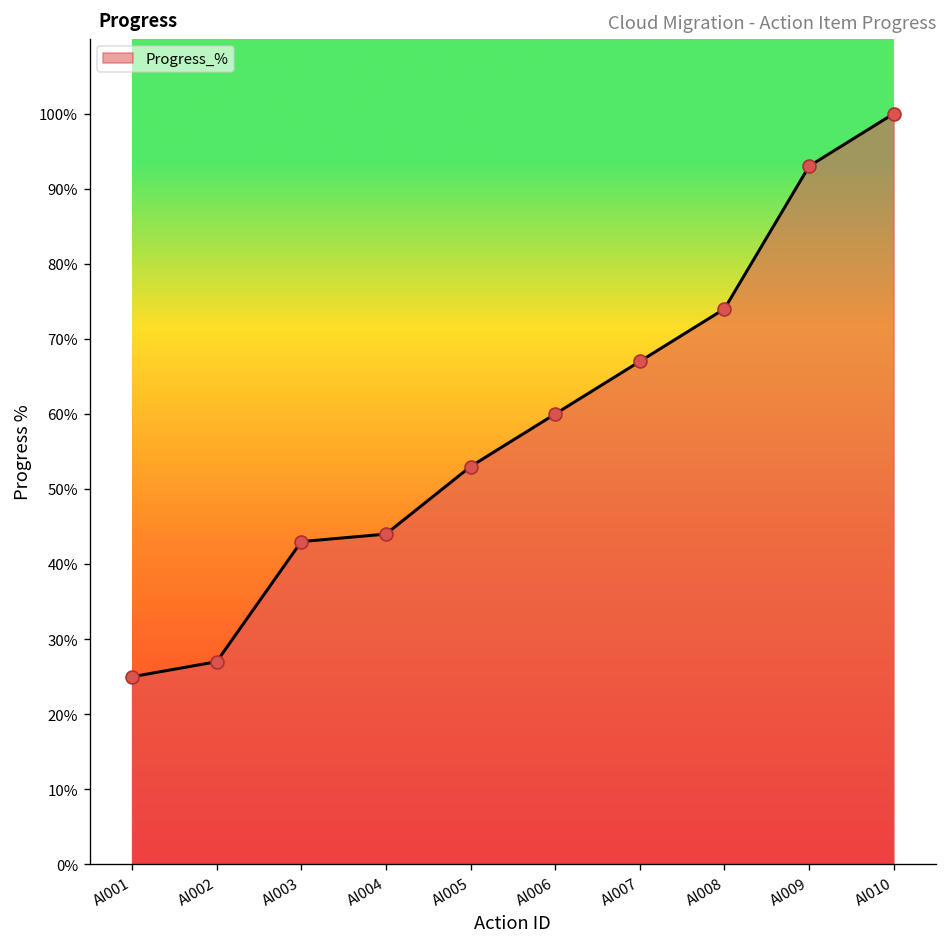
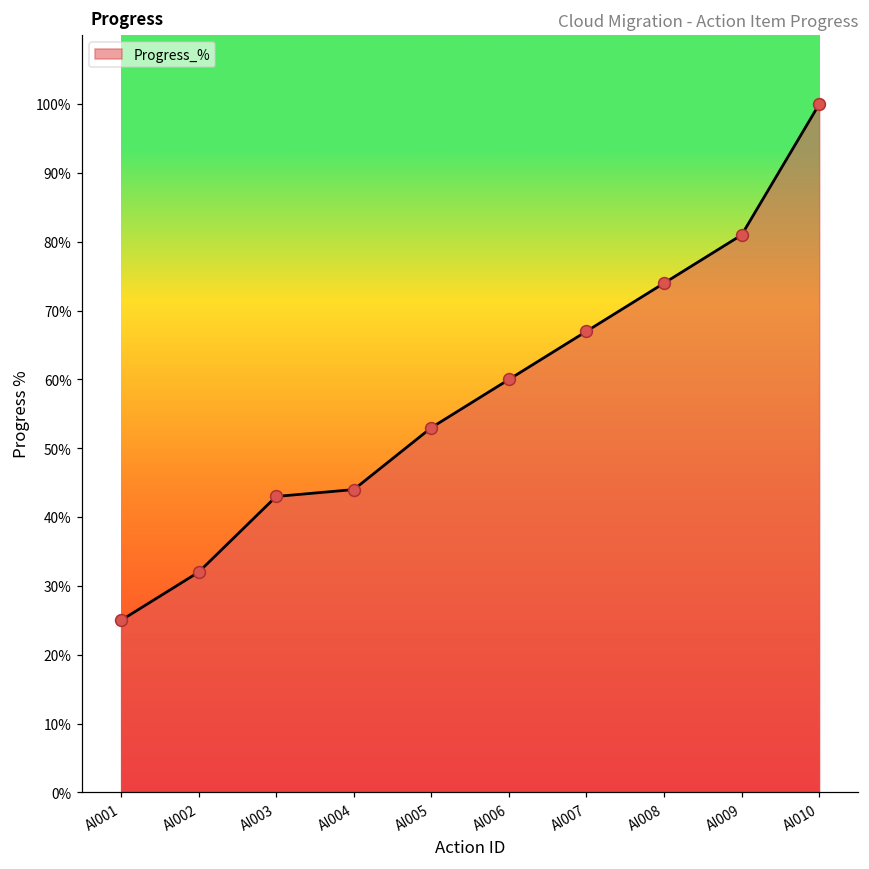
AI002: 27% -> 32%
AI009: 93% -> 81%
